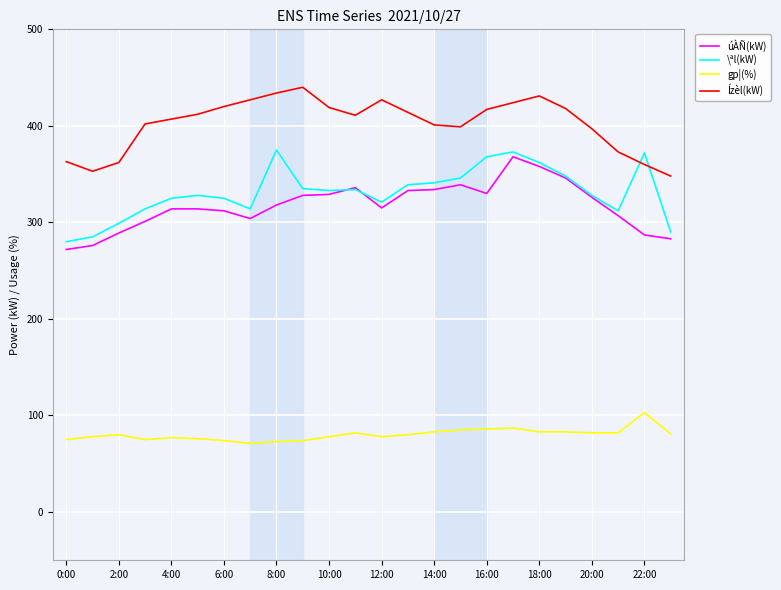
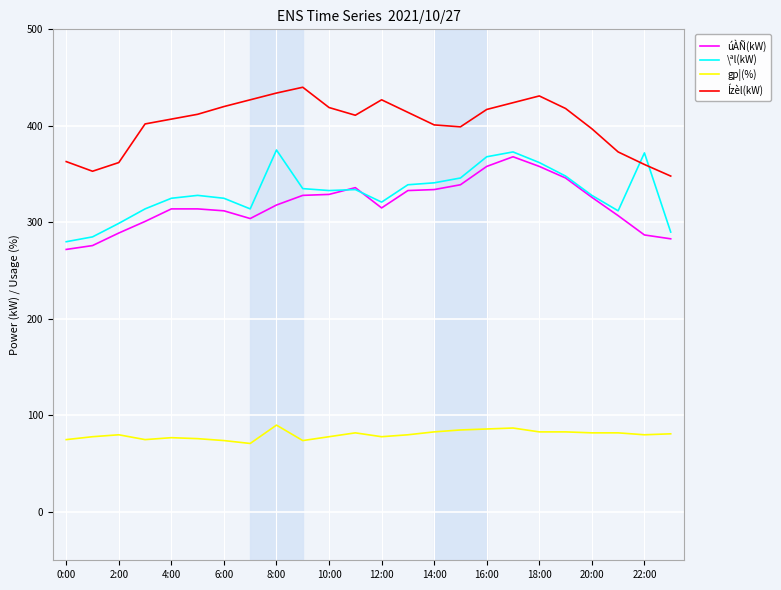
gp¦(%), 8:00: 70 -> 90
úÀÑ(kW), 16:00: 330 -> 360
gp¦(%), 22:00: 100 -> 80
